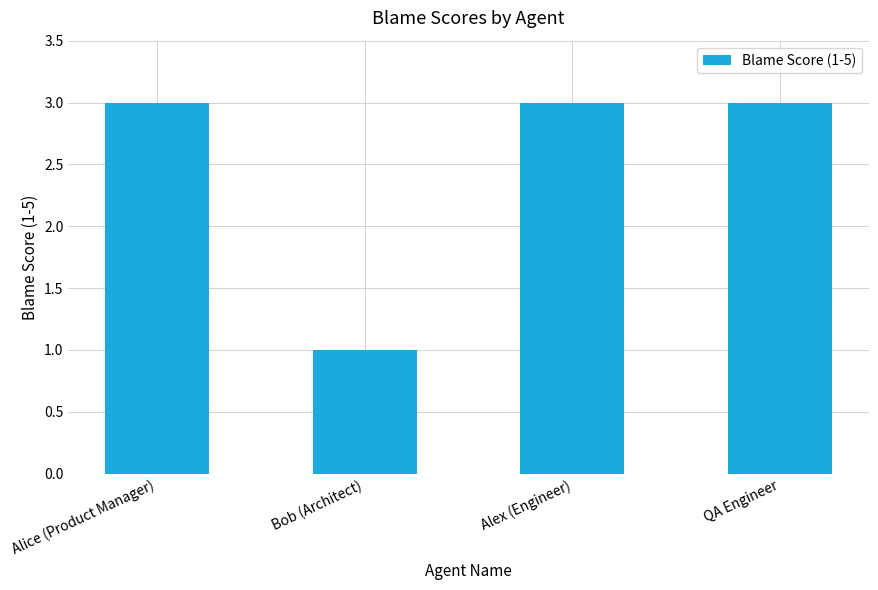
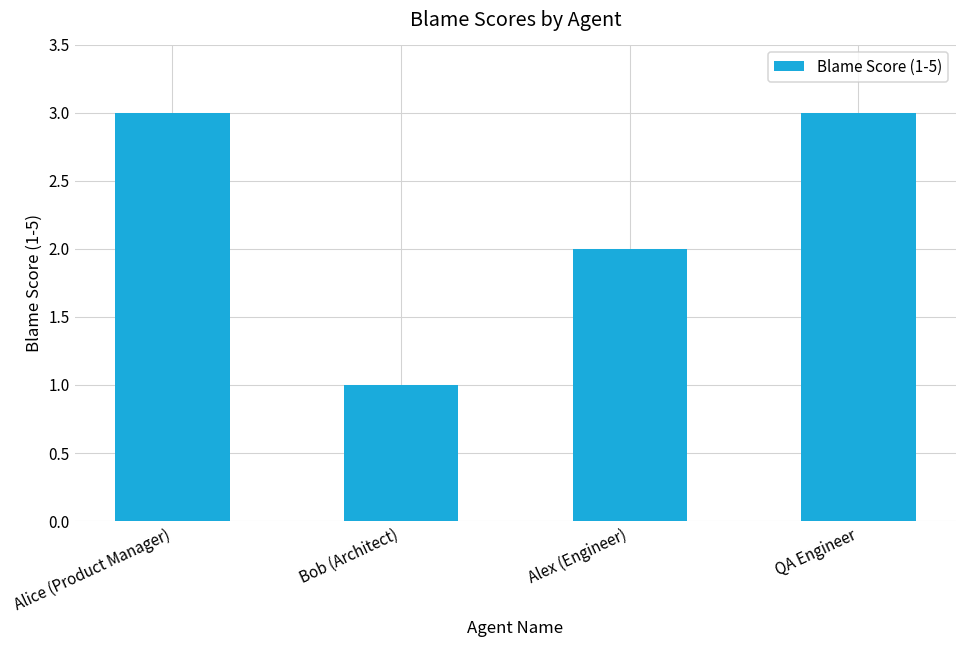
Alex (Engineer): 3 -> 2
